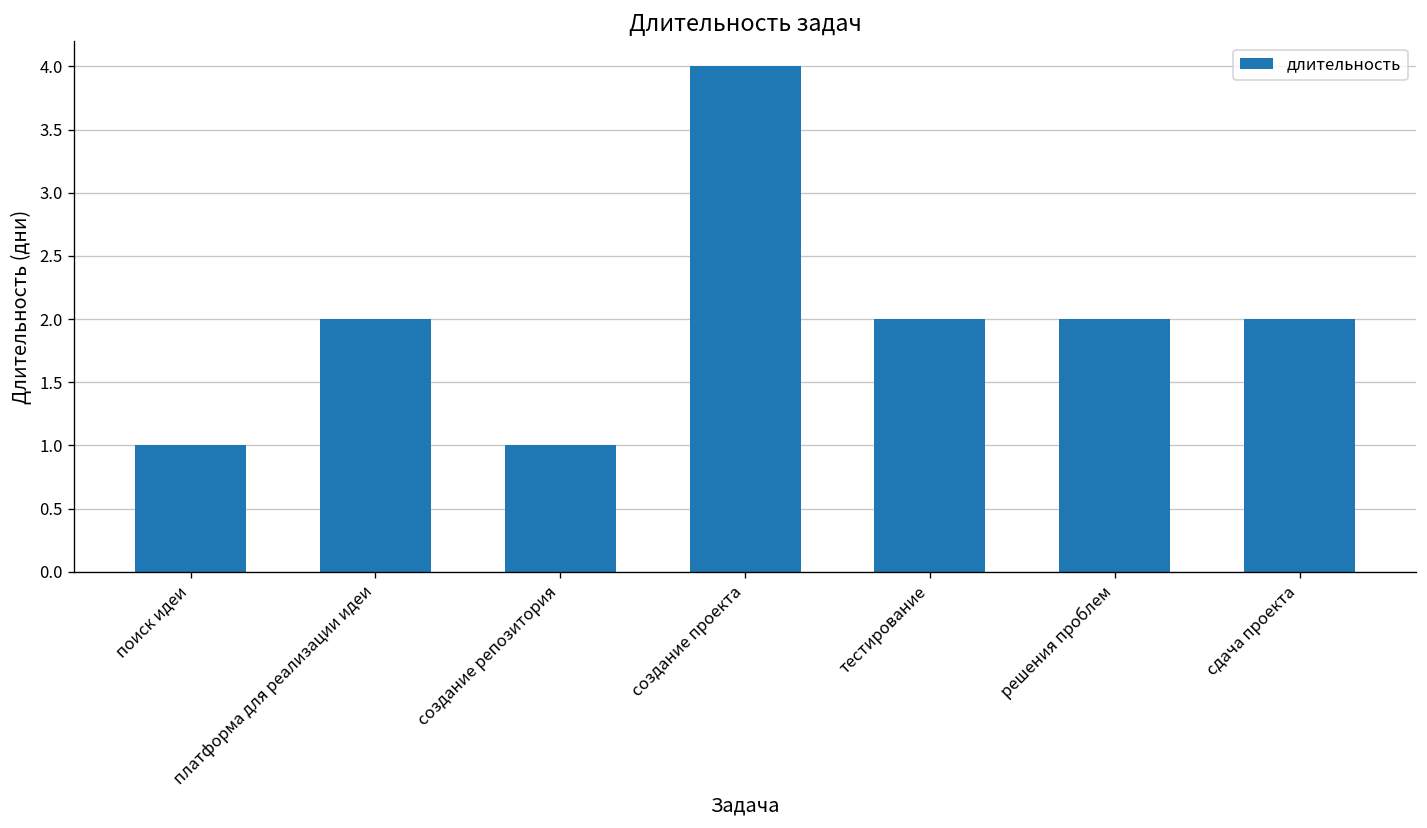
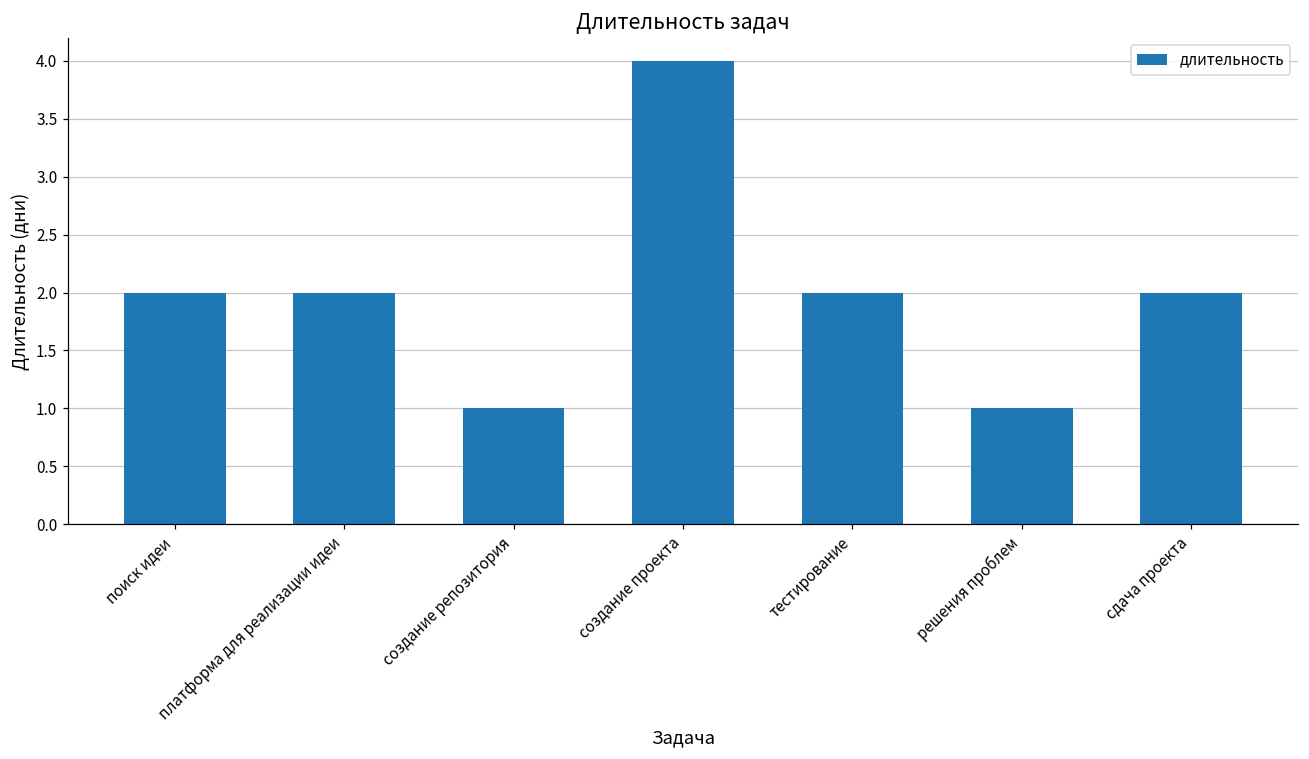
поиск идеи: 1 -> 2
решения проблем: 2 -> 1
